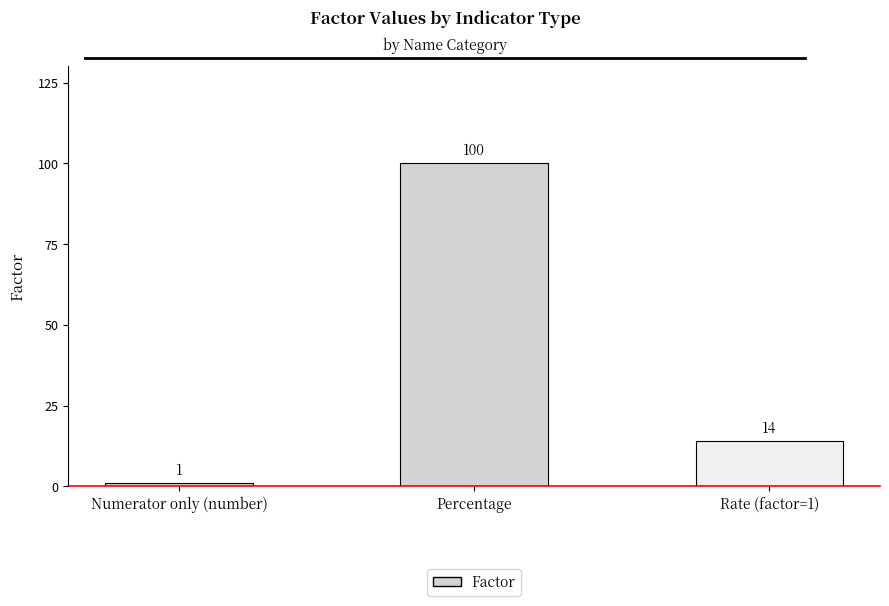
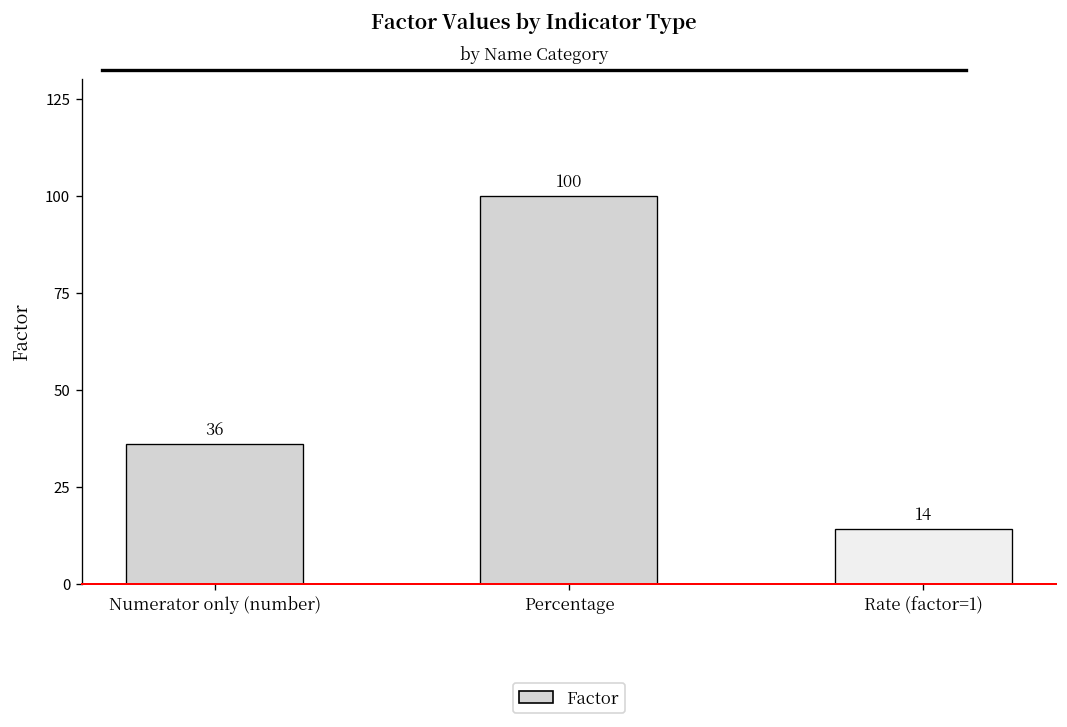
Numerator only (number): 1 -> 36
